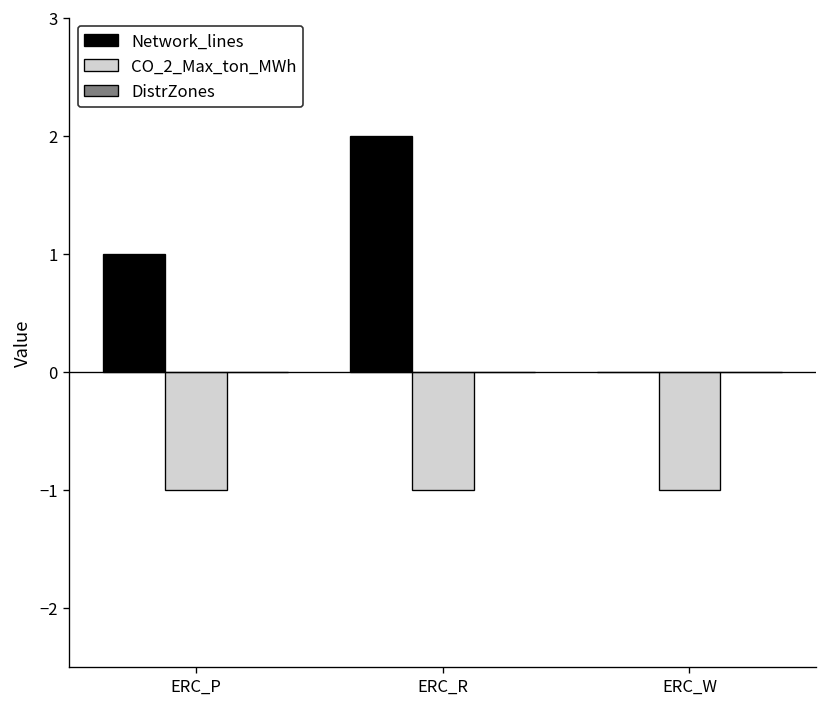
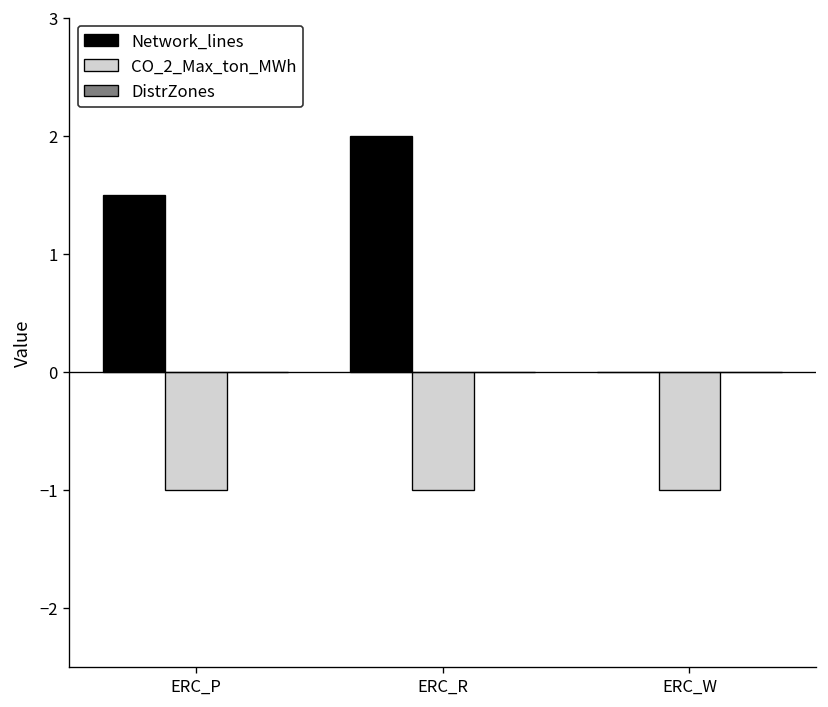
Network_lines, ERC_P: 1.0 -> 1.5
